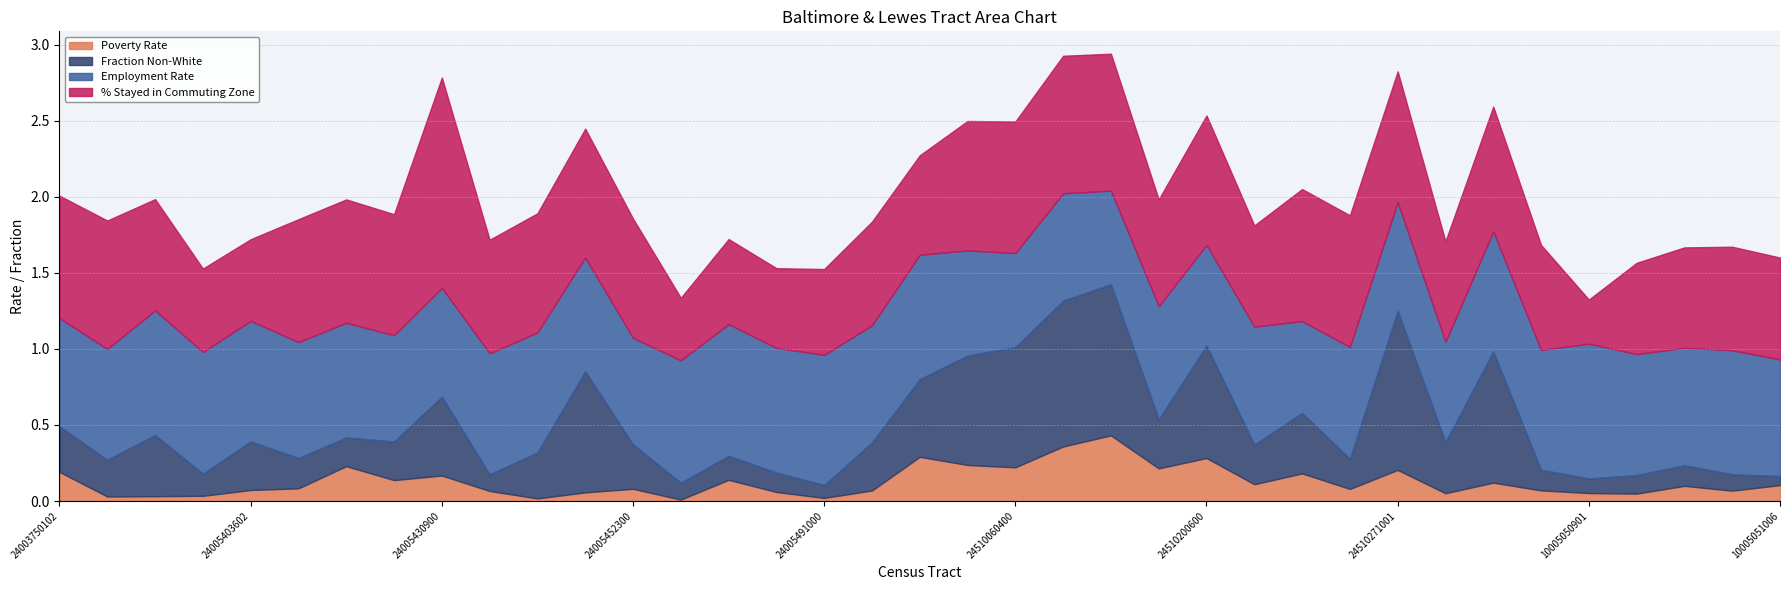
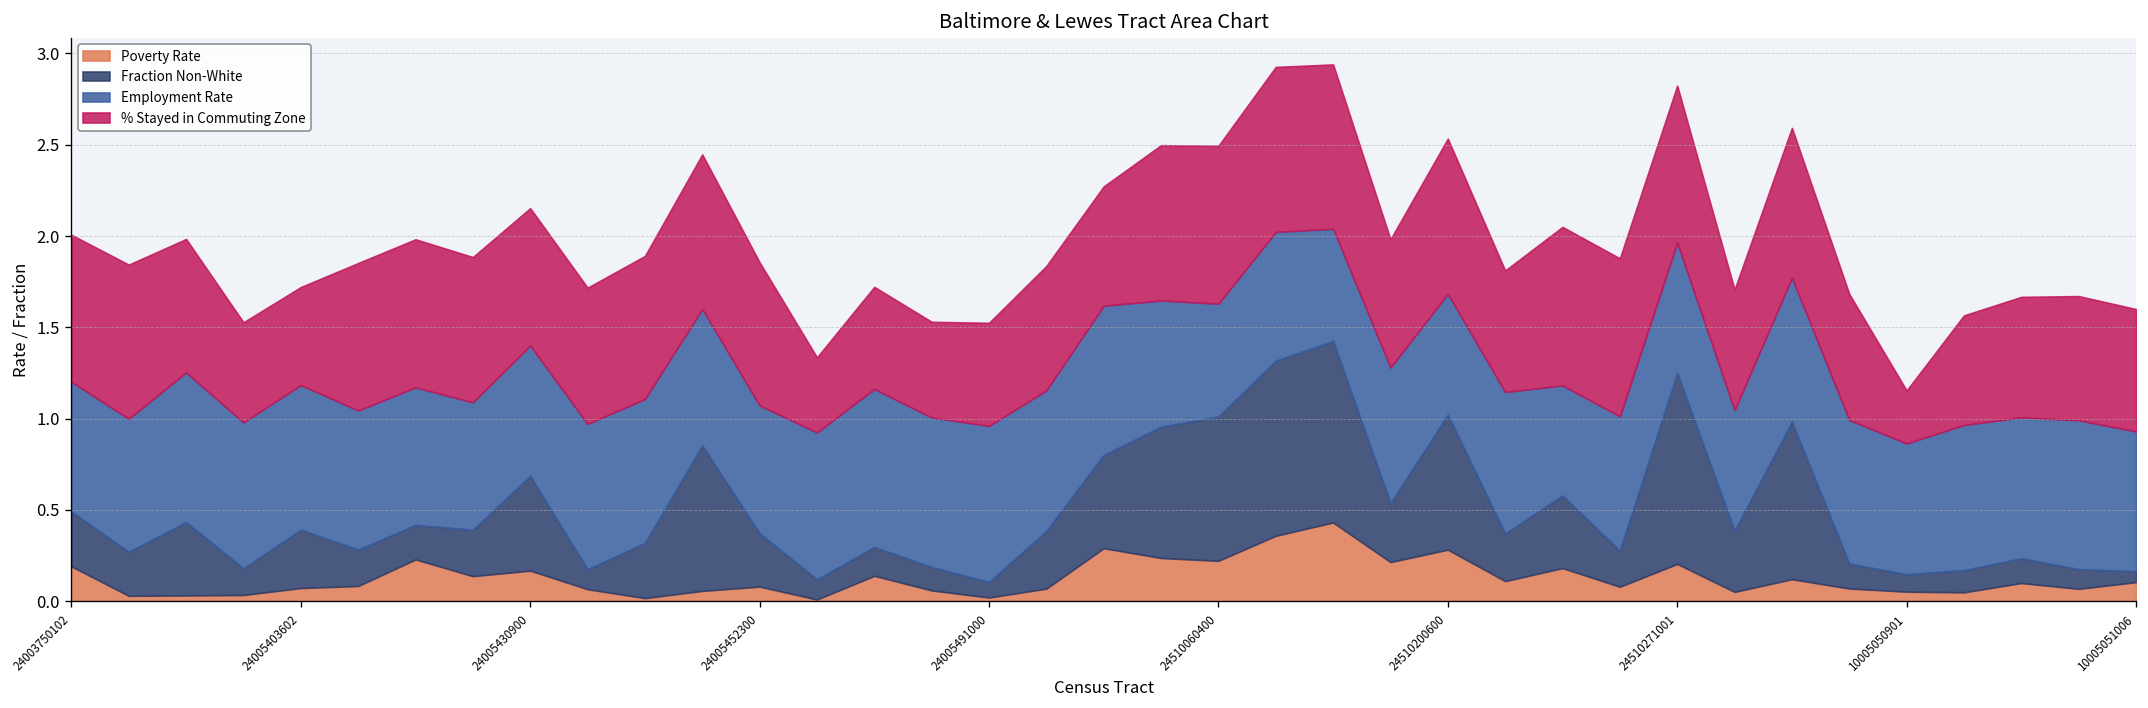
% Stayed in Commuting Zone, 24005430900: 1.38 -> 0.75
Employment Rate, 10005050901: 0.89 -> 0.72
